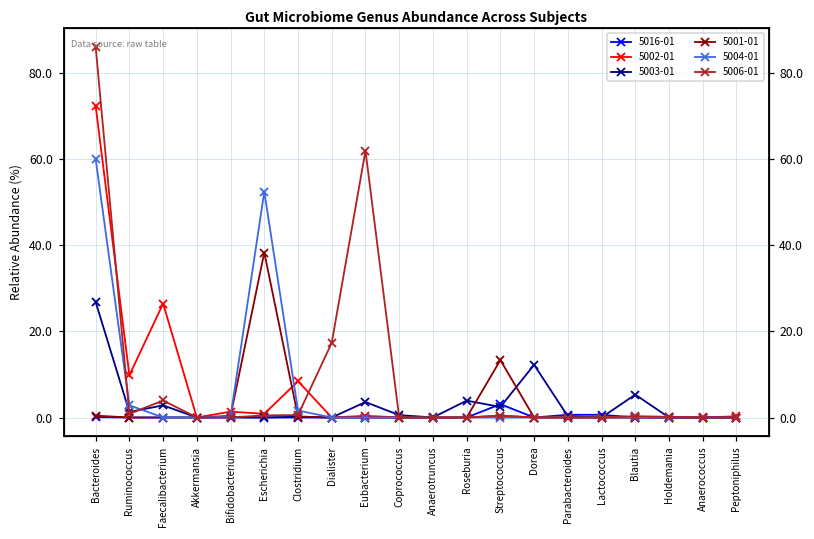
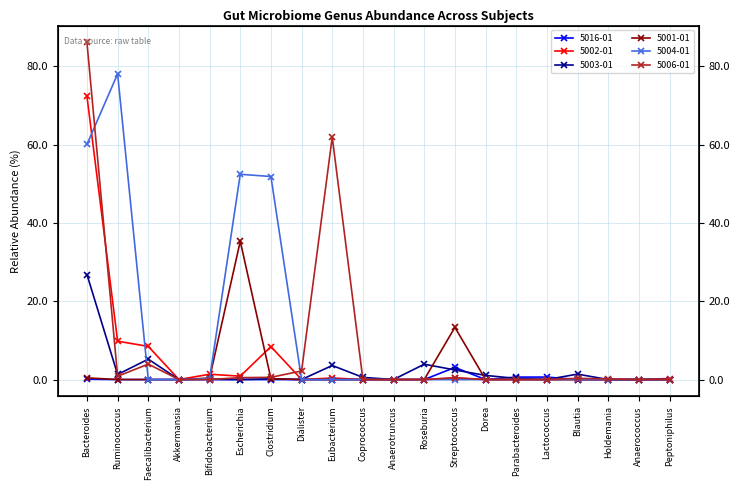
5004-01, Ruminococcus: 3 -> 78
5002-01, Faecalibacterium: 26 -> 8
5003-01, Faecalibacterium: 3 -> 5
5001-01, Escherichia: 38 -> 35
5004-01, Clostridium: 2 -> 52
5006-01, Dialister: 17 -> 2
5003-01, Dorea: 12 -> 1
5003-01, Blautia: 5 -> 1
